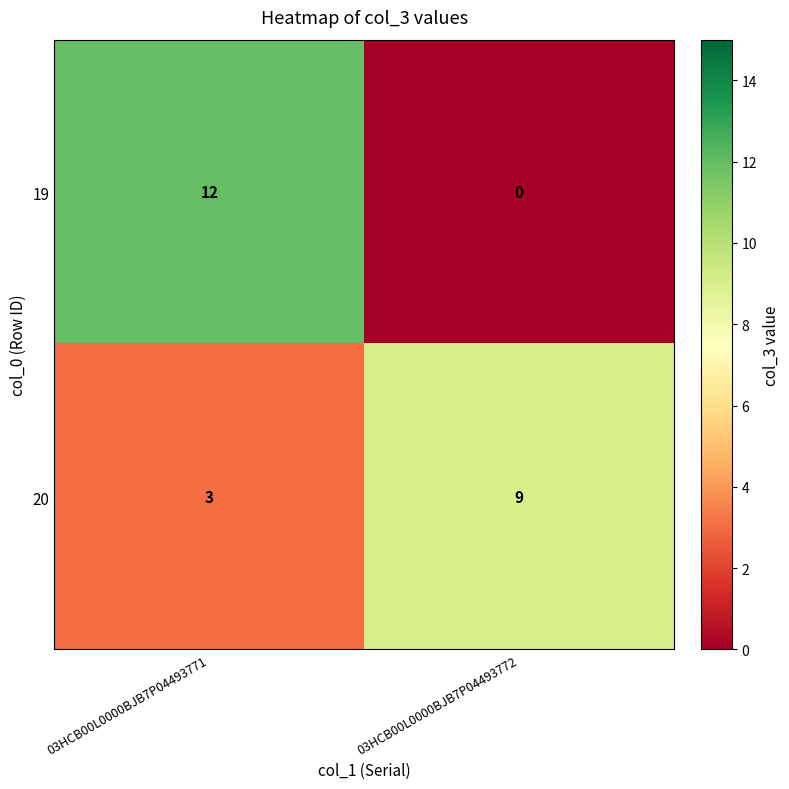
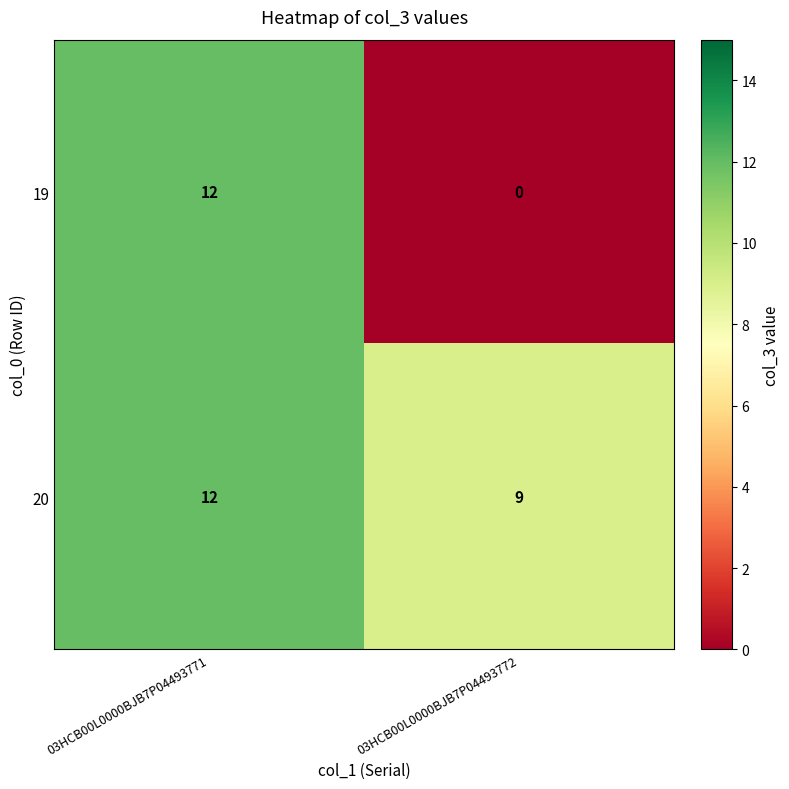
20, 03HCB00L0000BJB7P04493771: 3 -> 12
